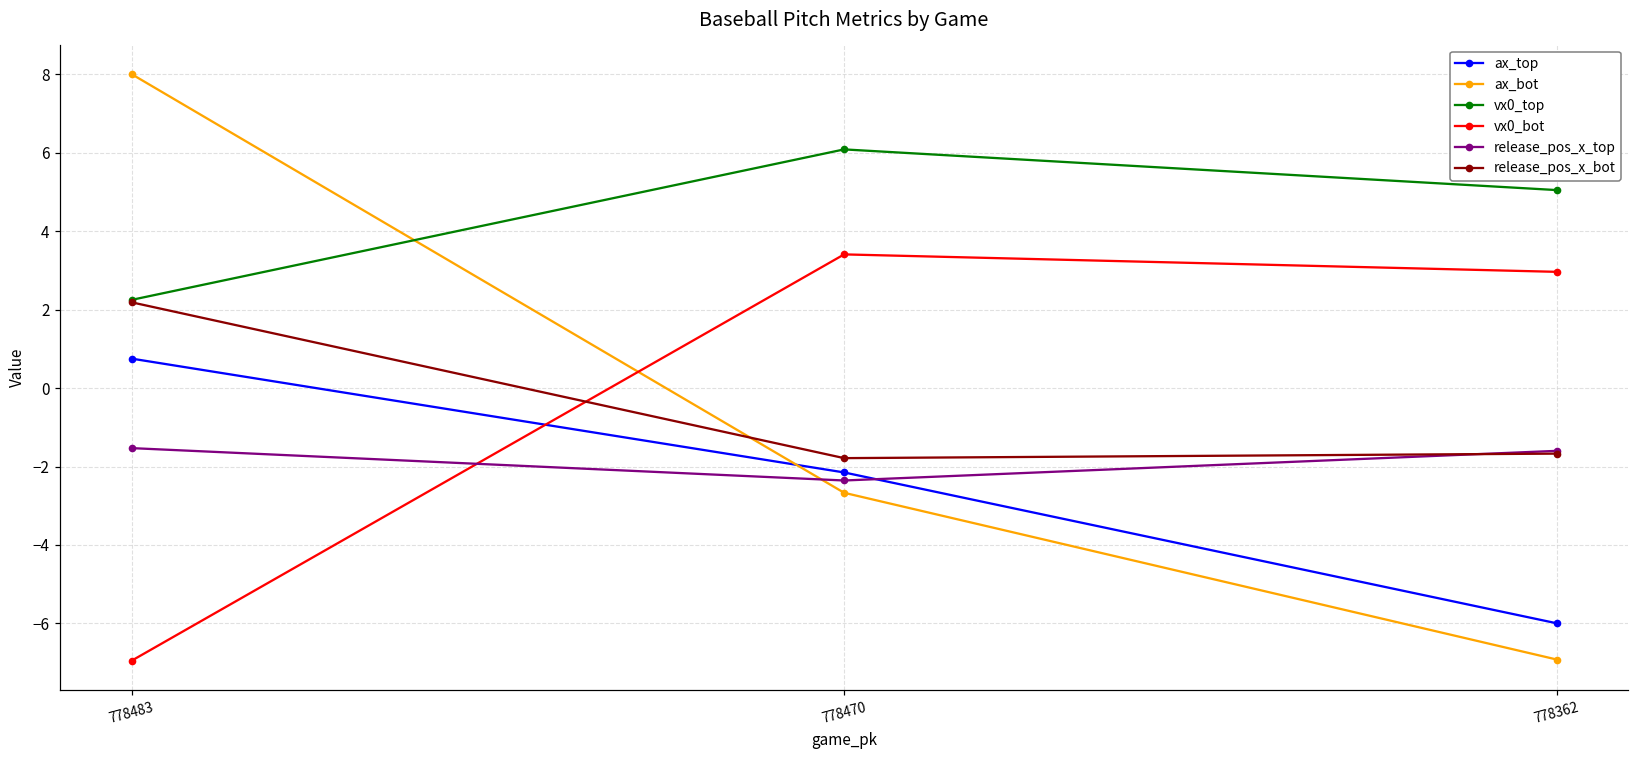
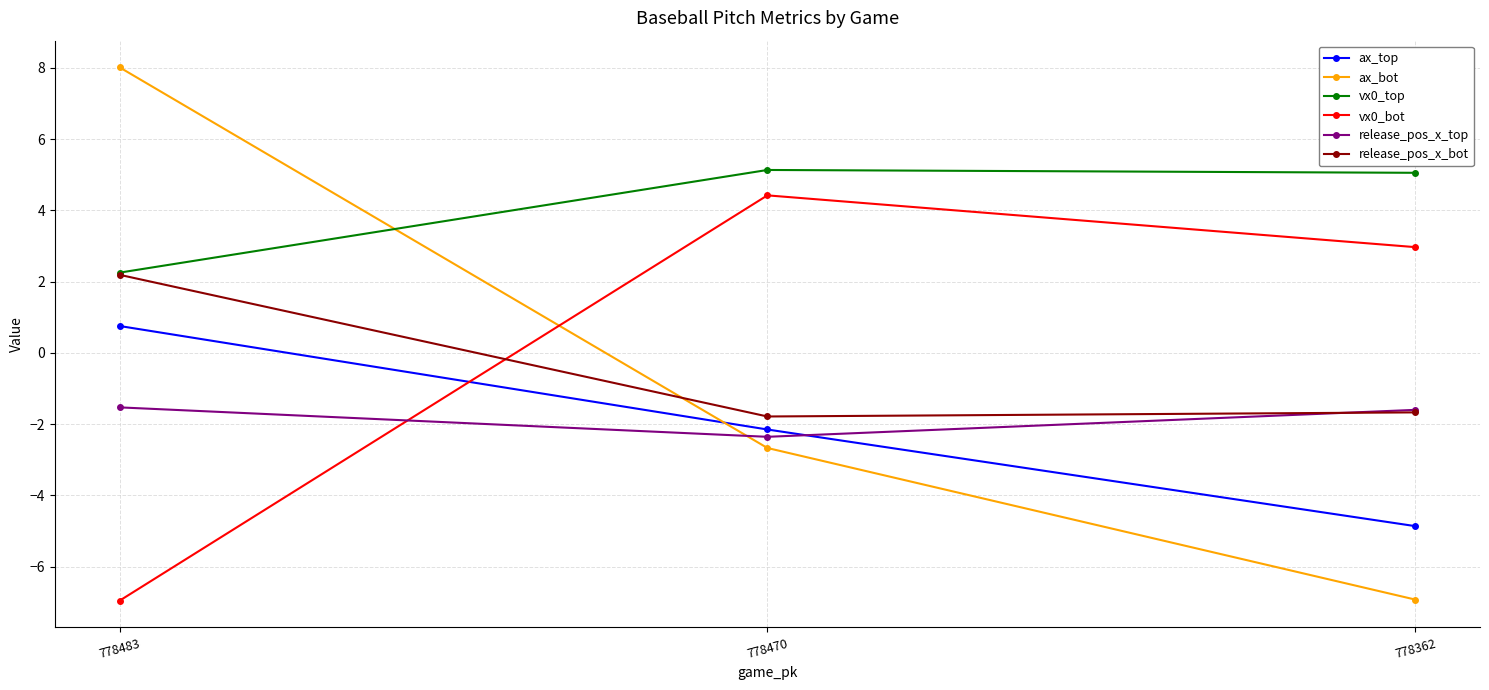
vx0_top, 778470: 6.1 -> 5.1
vx0_bot, 778470: 3.4 -> 4.4
ax_top, 778362: -6.0 -> -4.9
